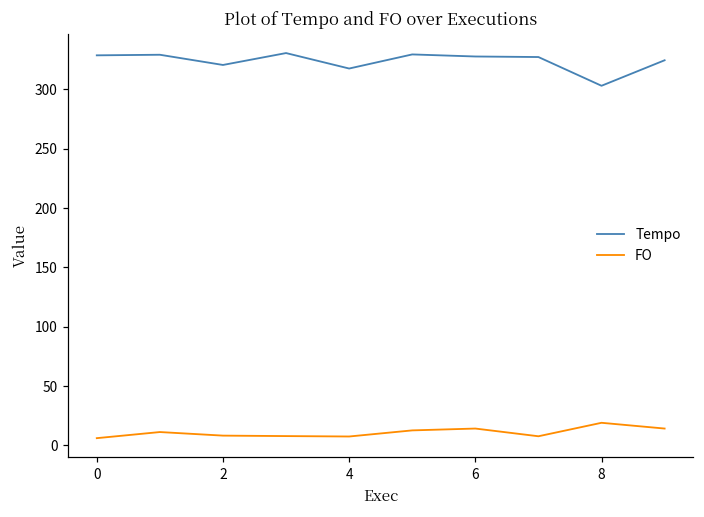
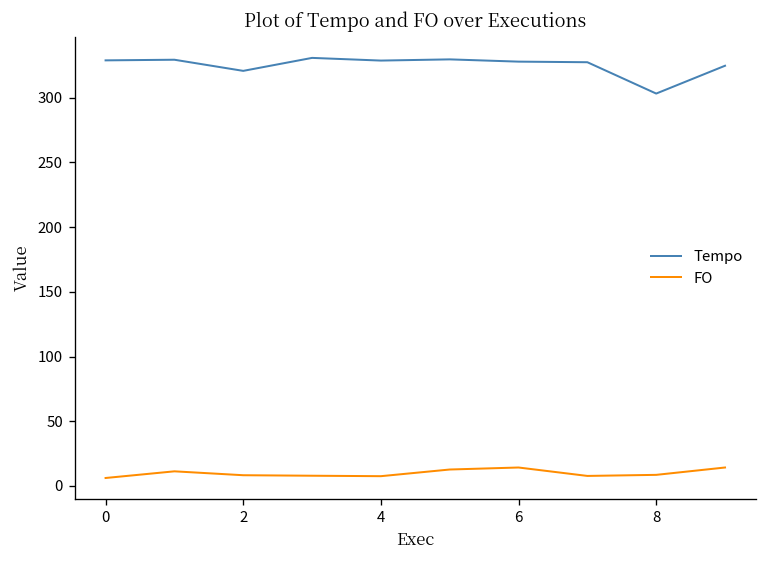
Tempo, 4: 318 -> 329
FO, 8: 19 -> 9
